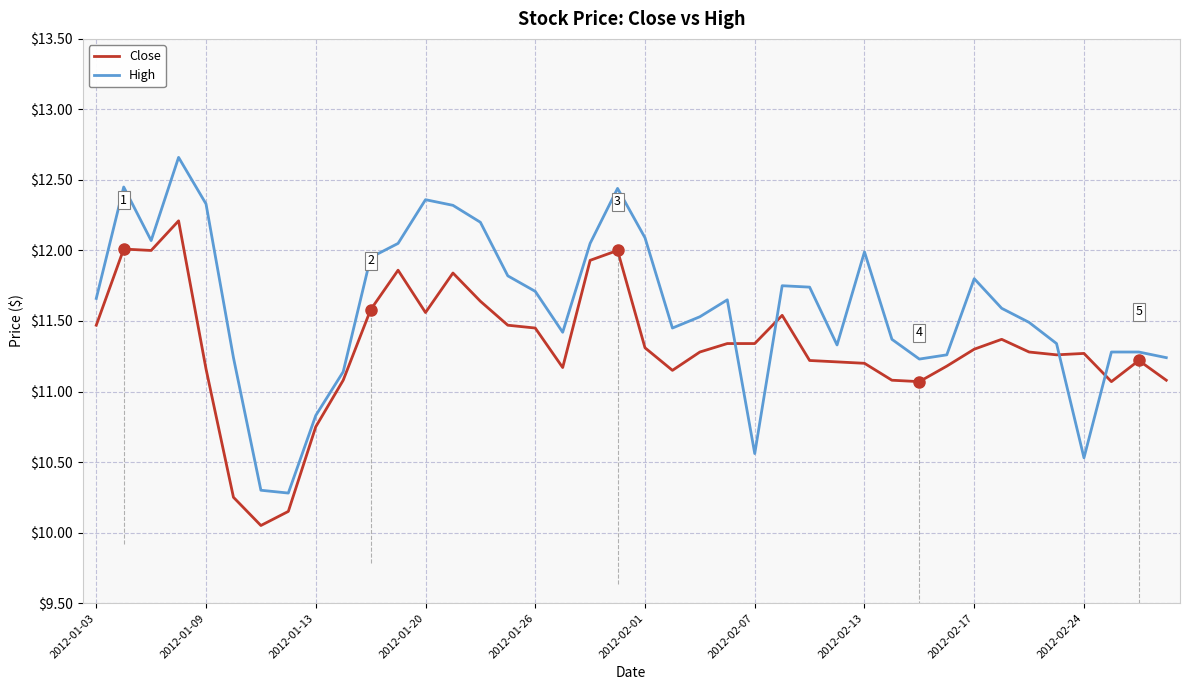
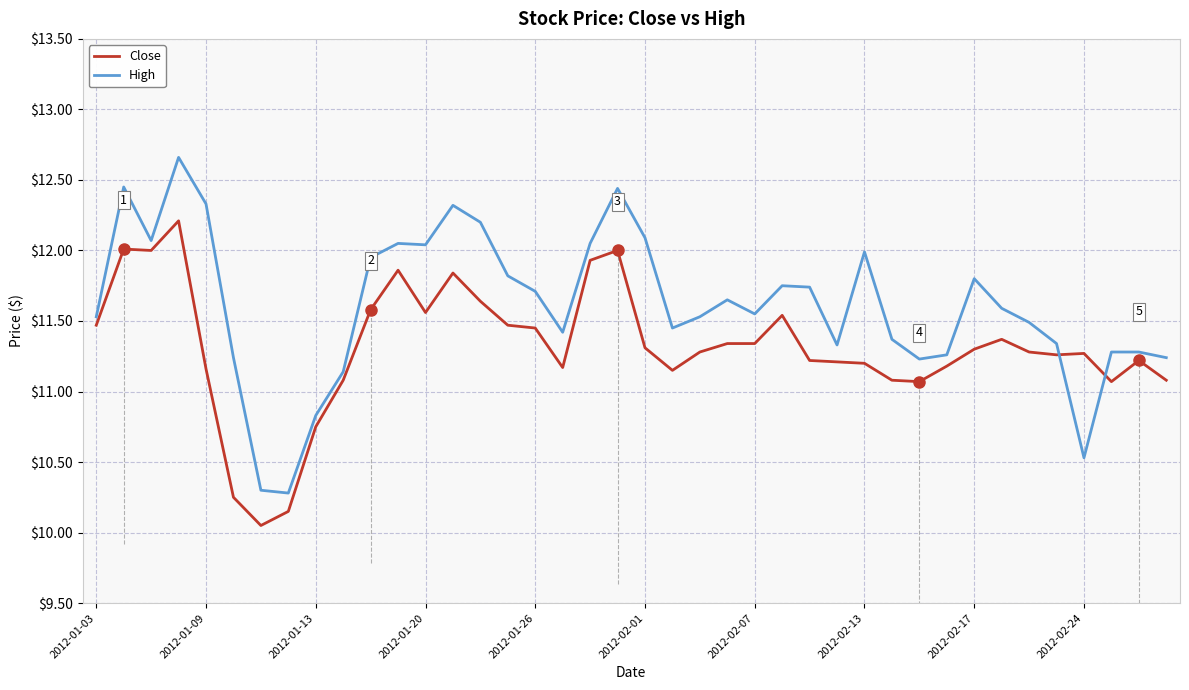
High, 2012-01-03: $11.66 -> $11.53
High, 2012-01-20: $12.36 -> $12.04
High, 2012-02-07: $10.56 -> $11.55
